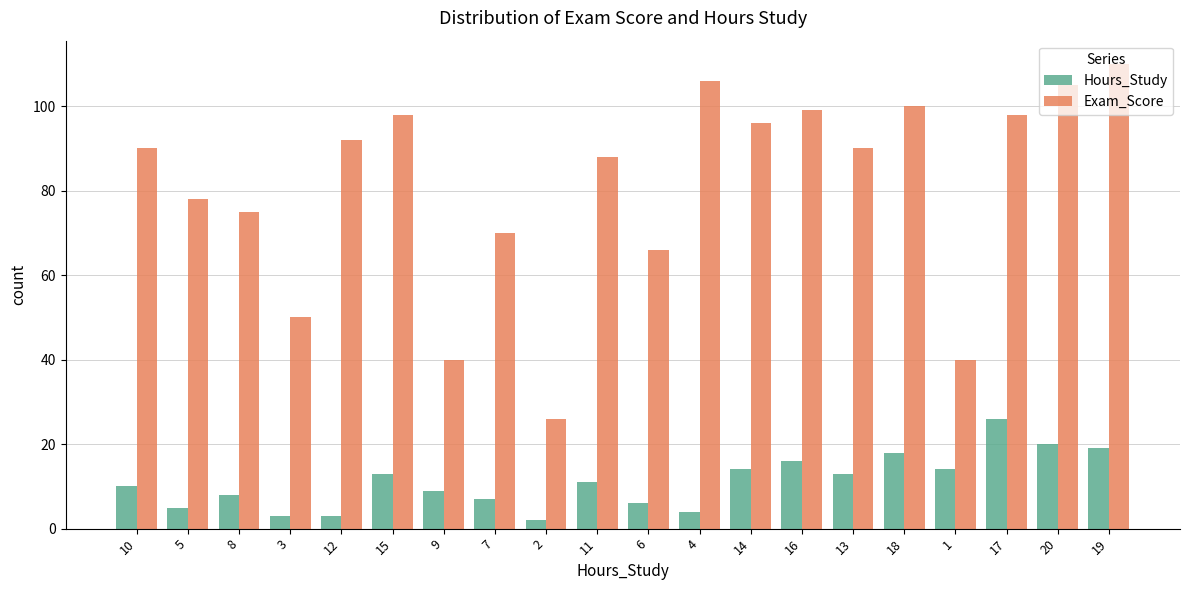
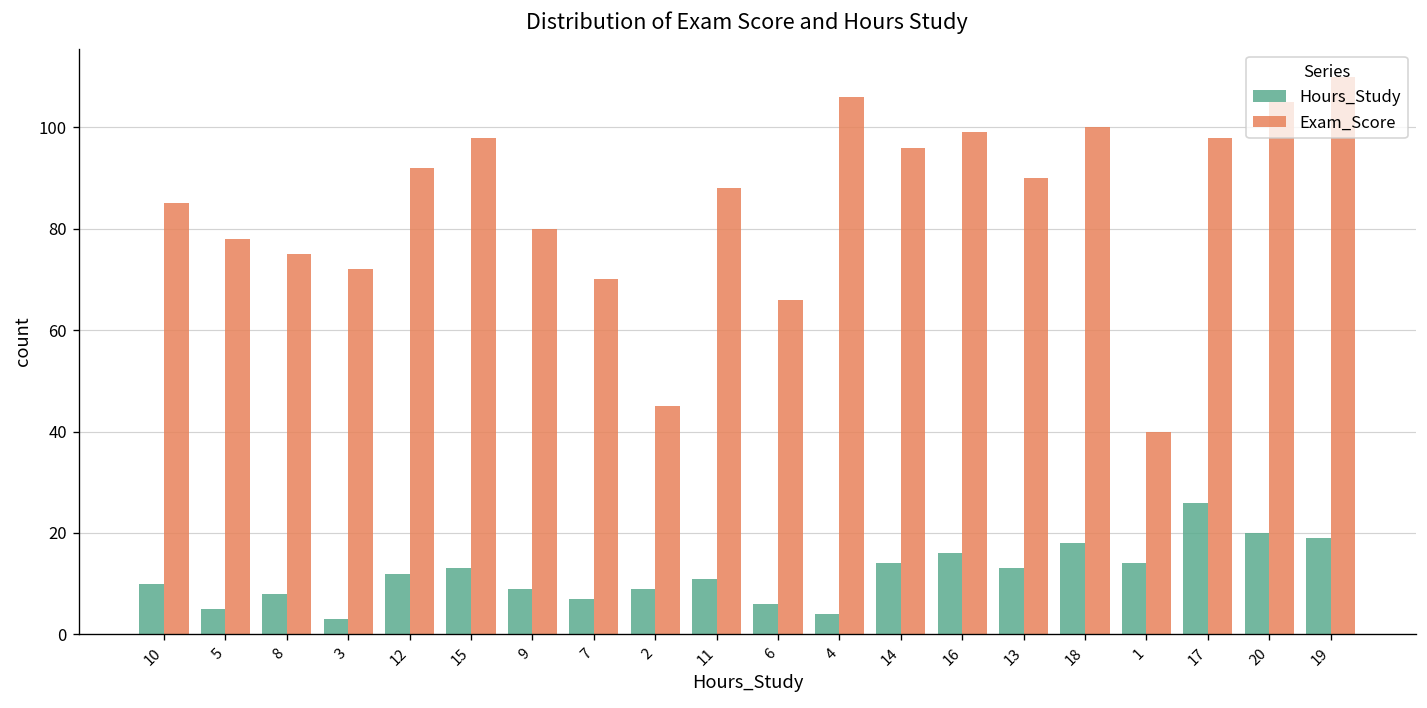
Exam_Score, 10: 90 -> 85
Exam_Score, 3: 50 -> 72
Hours_Study, 12: 3 -> 12
Exam_Score, 9: 40 -> 80
Hours_Study, 2: 2 -> 9
Exam_Score, 2: 26 -> 45
